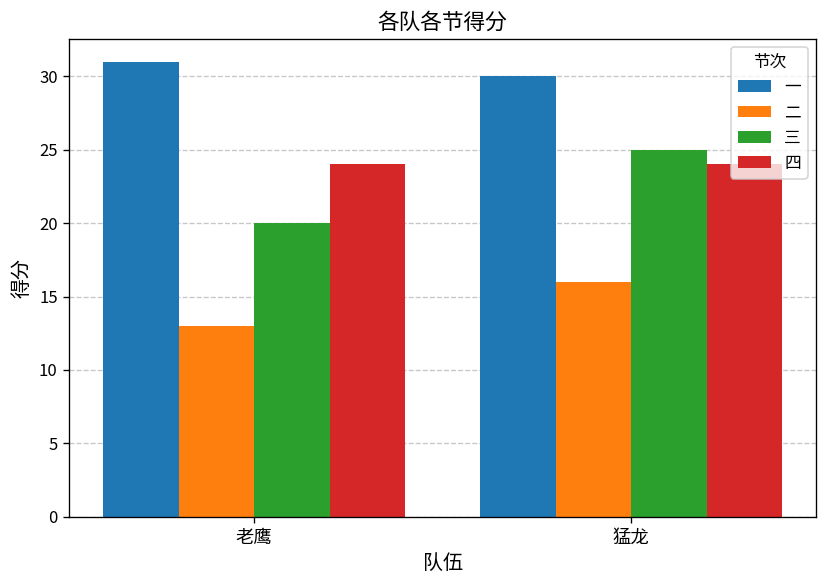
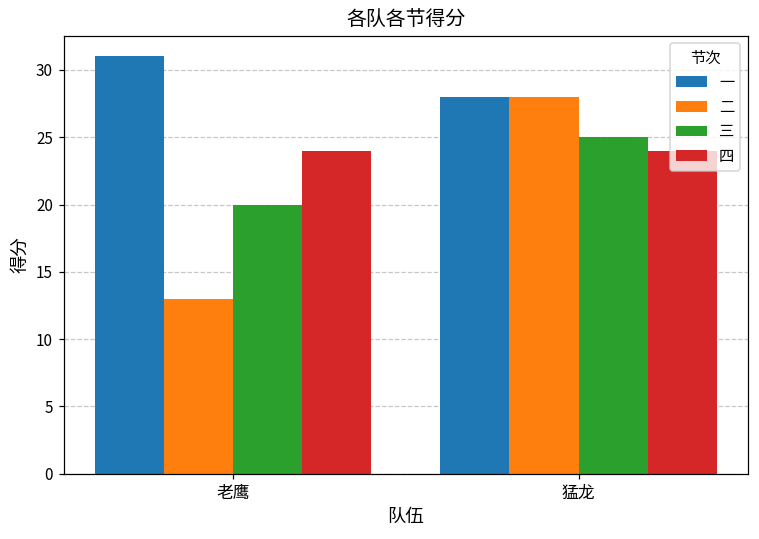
一, 猛龙: 30 -> 28
二, 猛龙: 16 -> 28
